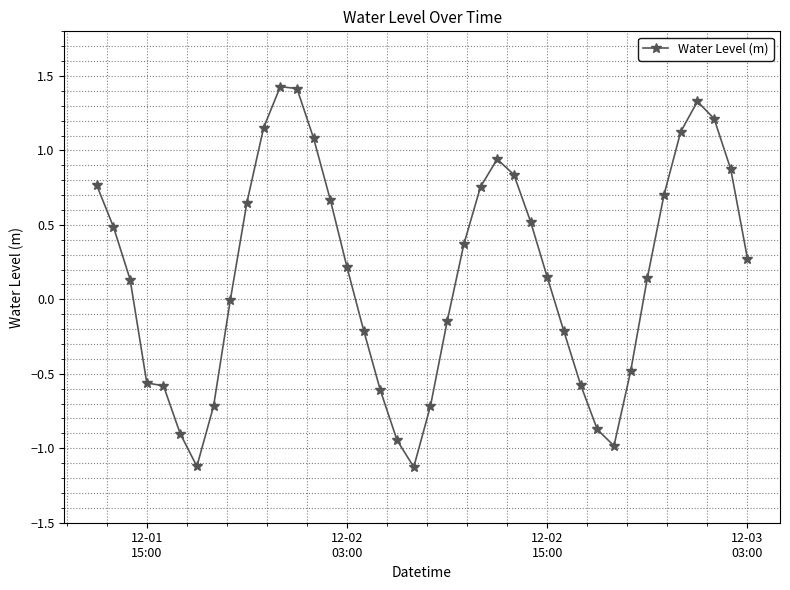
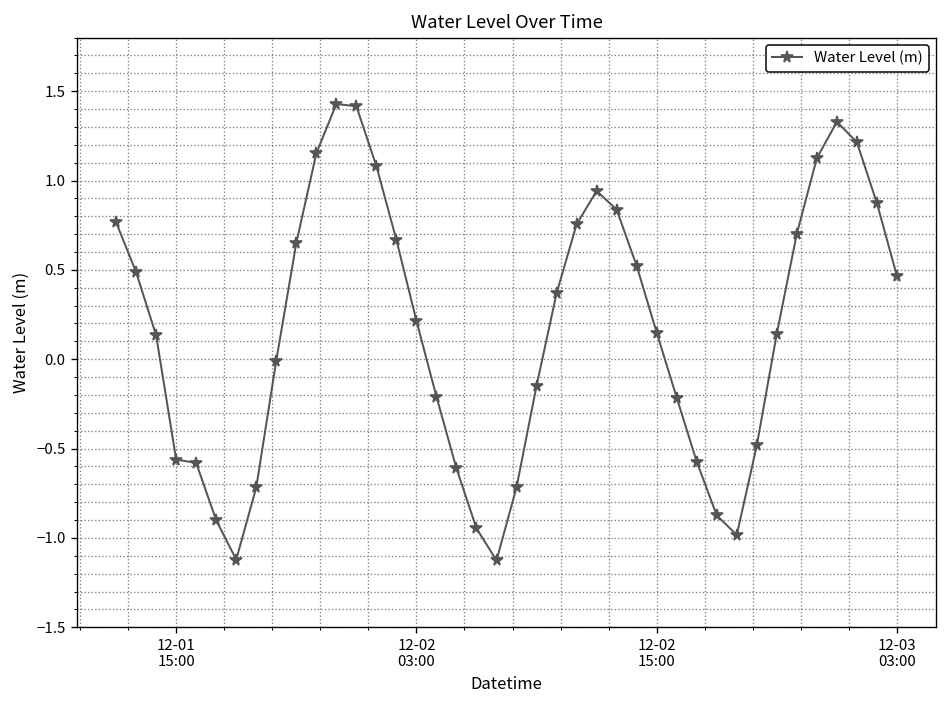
12-03 03:00: 0.27 -> 0.47
